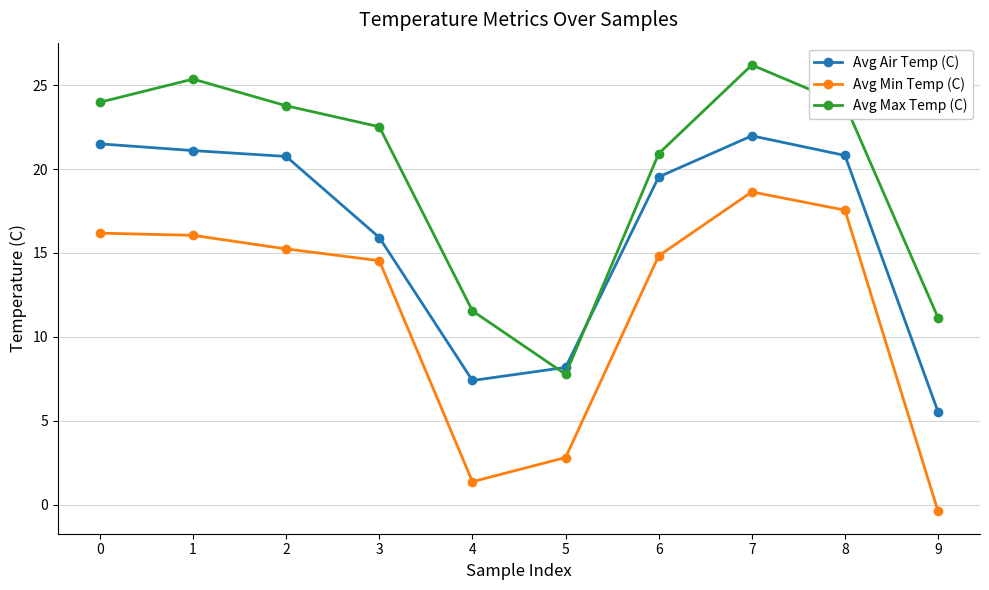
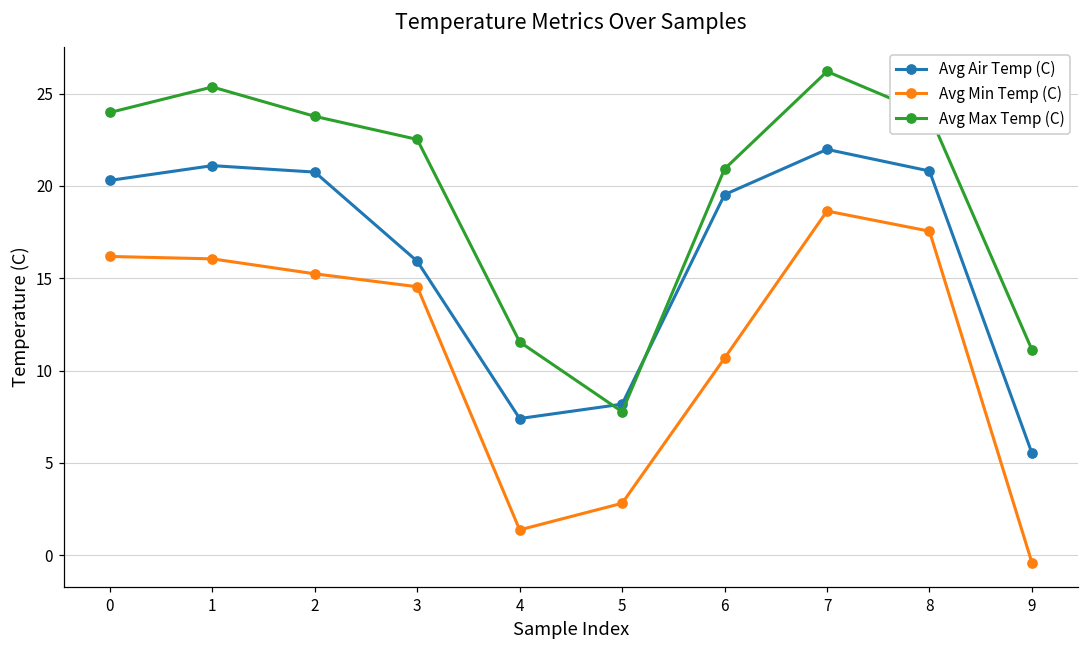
Avg Air Temp (C), 0: 21.5 -> 20.3
Avg Min Temp (C), 6: 14.8 -> 10.7
